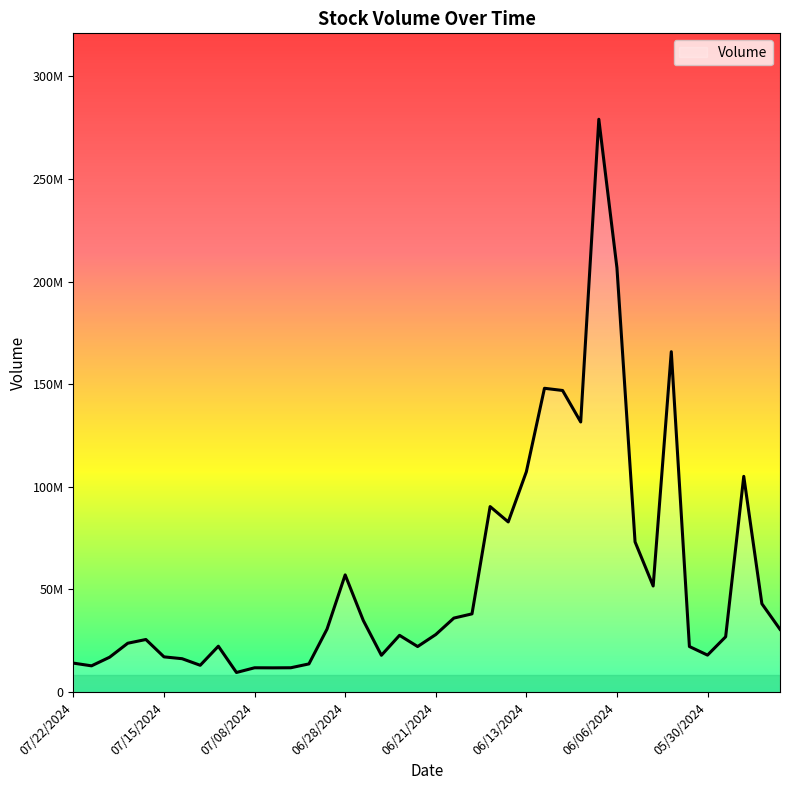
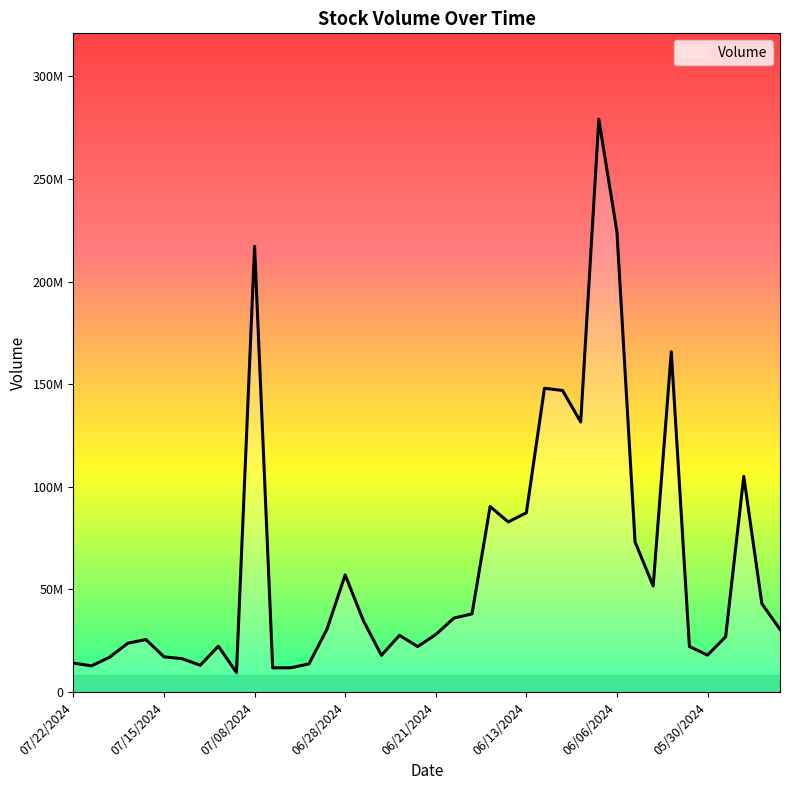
07/08/2024: 12000000 -> 217000000
06/13/2024: 107000000 -> 87000000
06/06/2024: 207000000 -> 224000000
